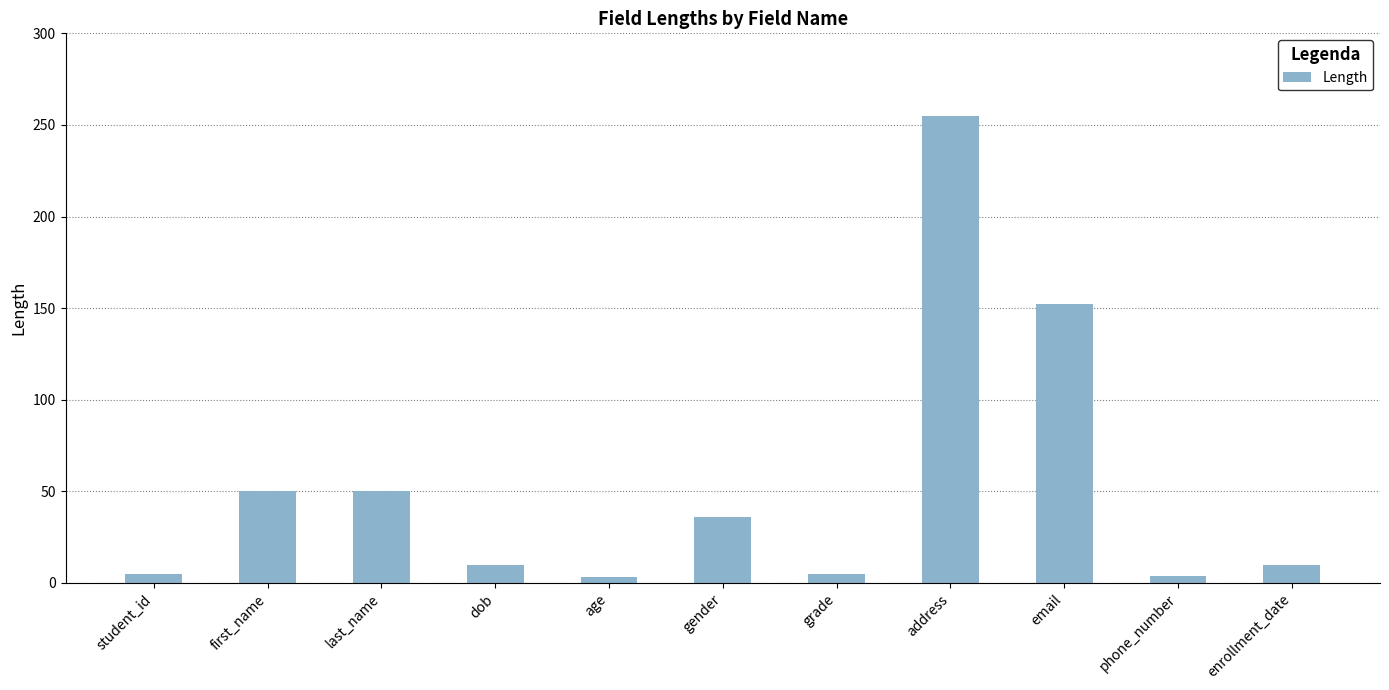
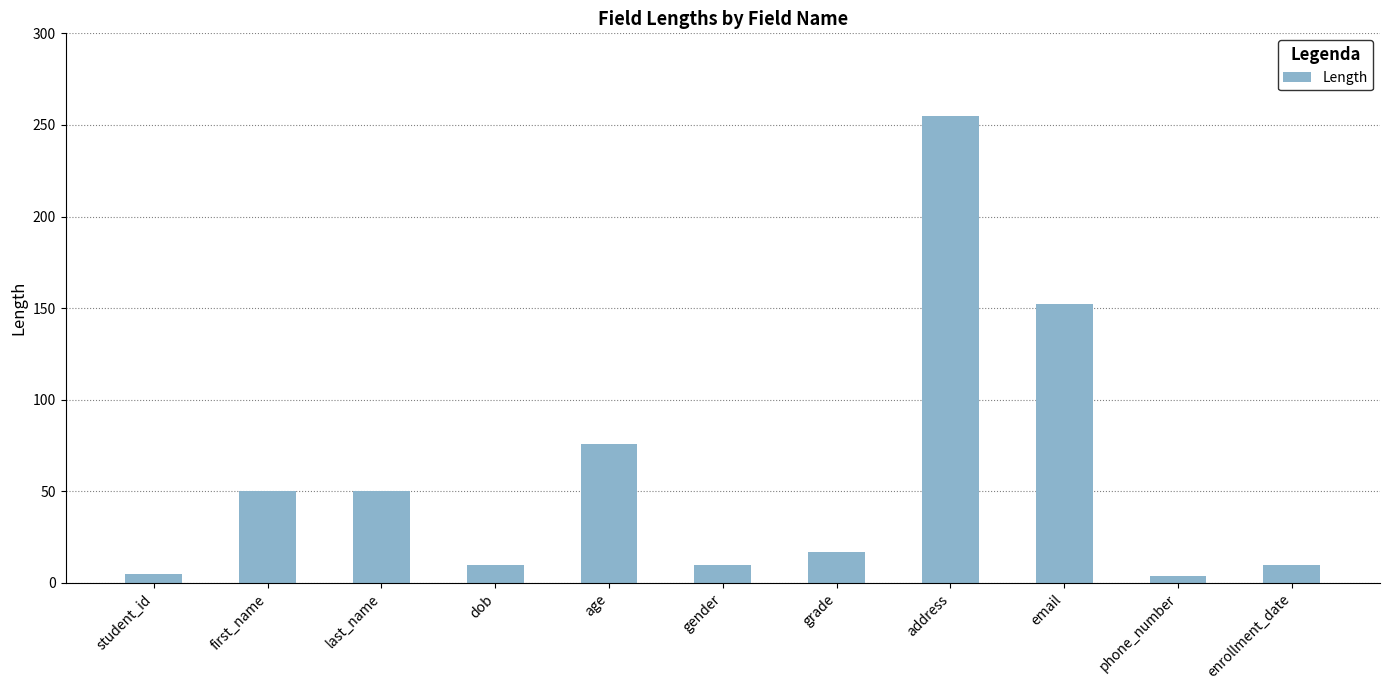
age: 3 -> 76
gender: 36 -> 10
grade: 5 -> 17
